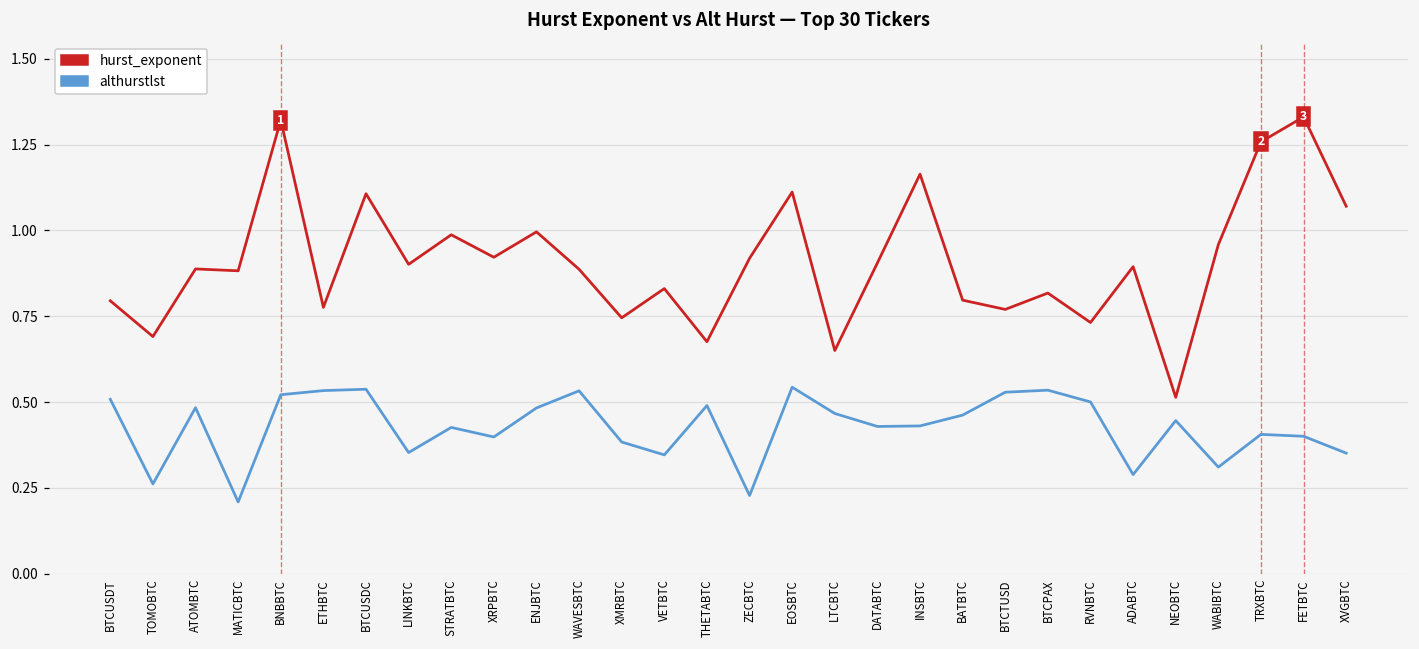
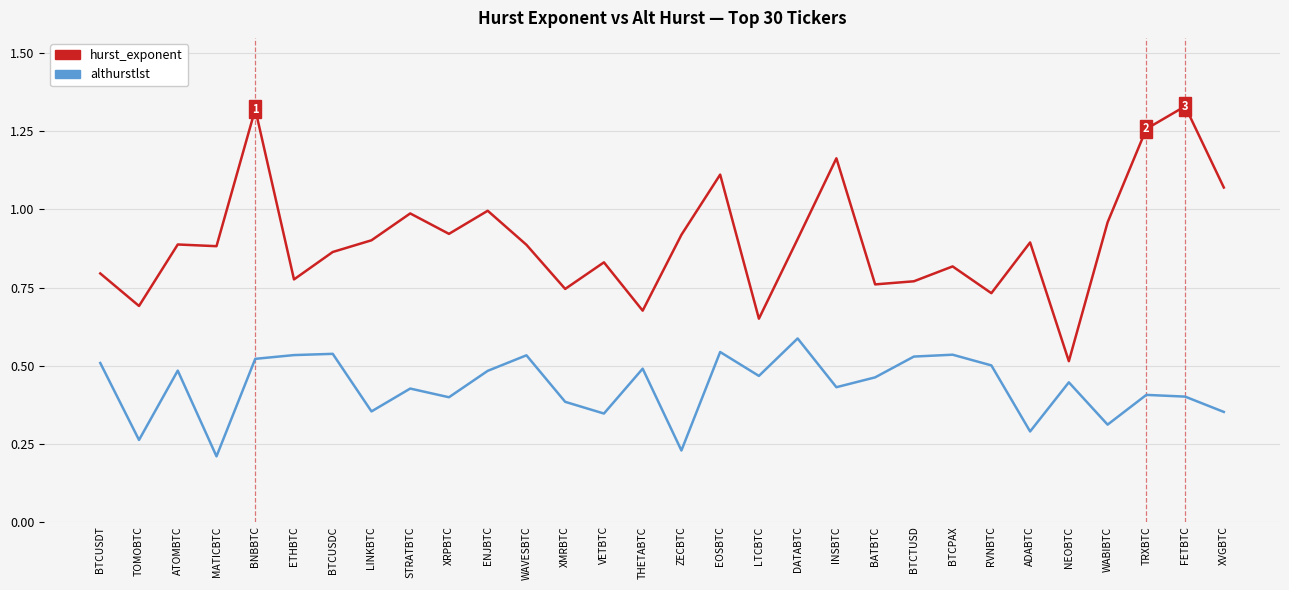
hurst_exponent, BTCUSDC: 1.11 -> 0.86
althurstlst, DATABTC: 0.43 -> 0.59
hurst_exponent, BATBTC: 0.80 -> 0.76
